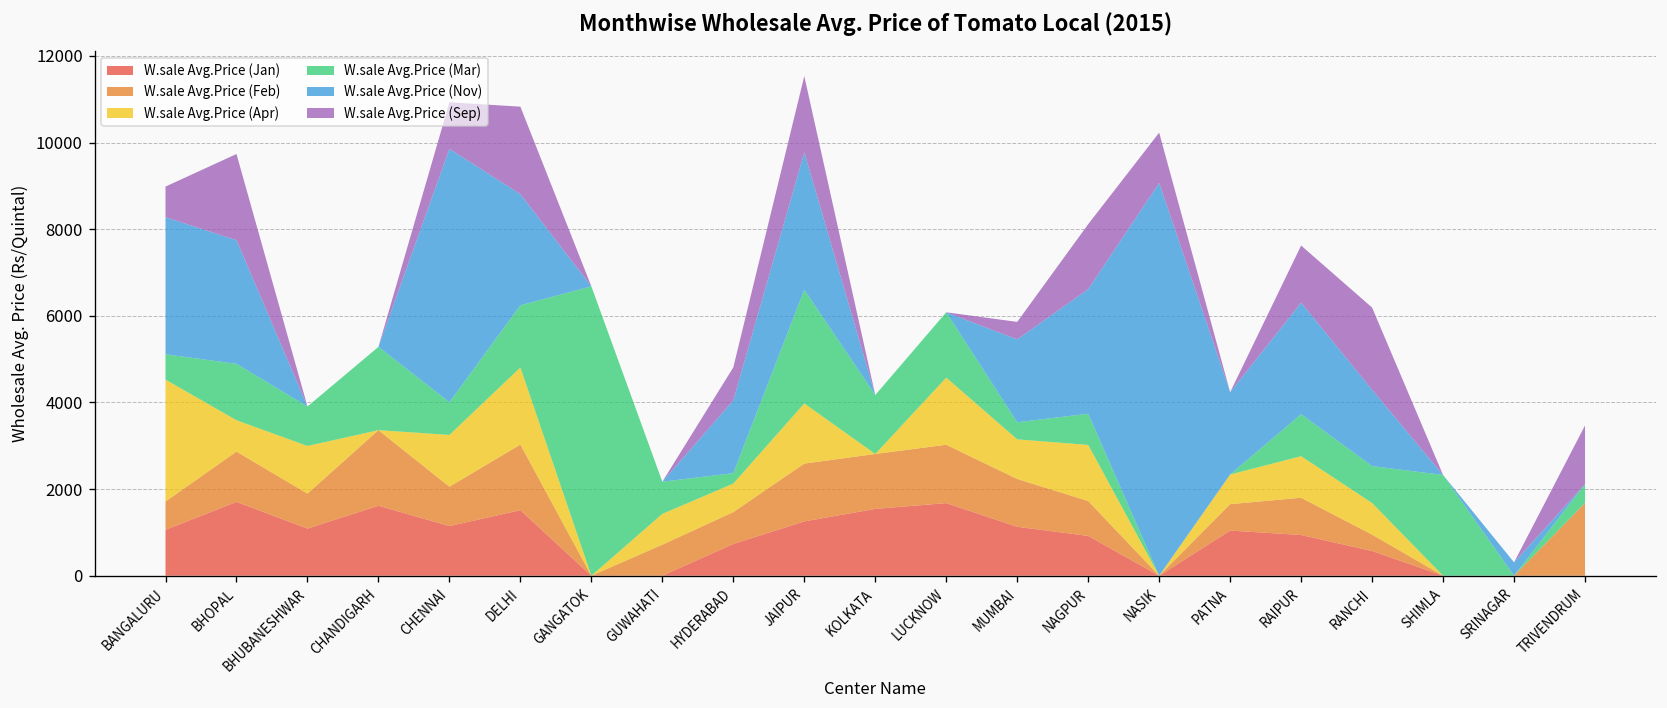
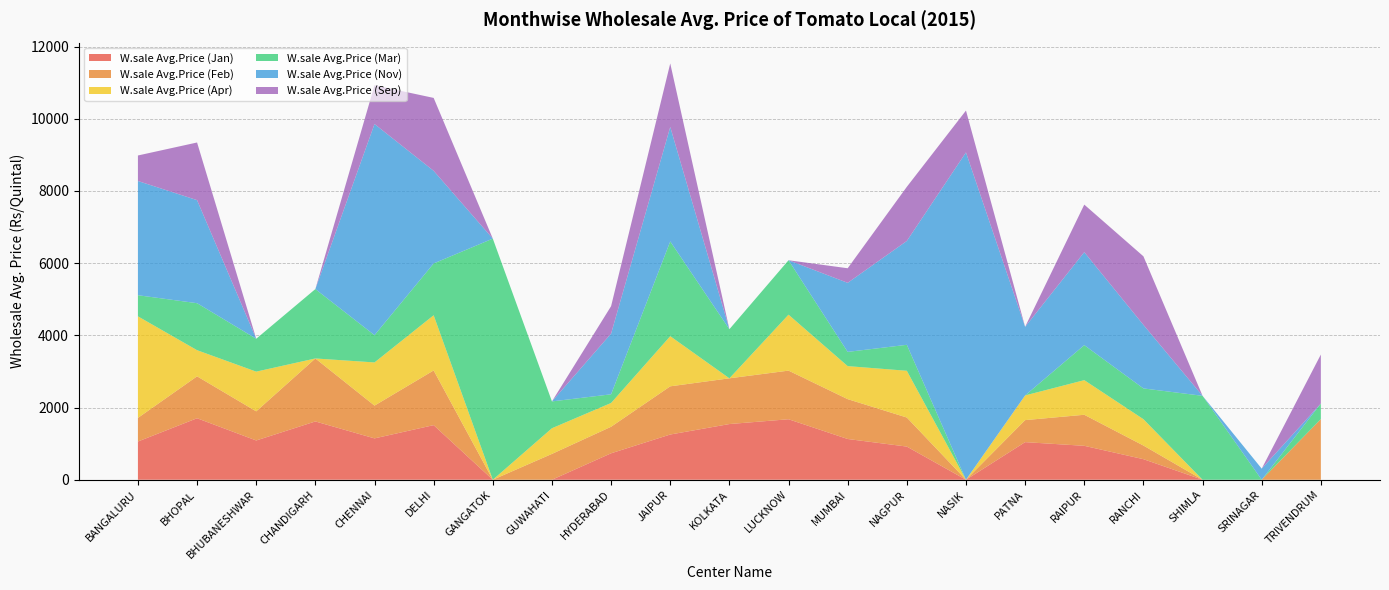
W.sale Avg.Price (Sep), BHOPAL: 2000 -> 1600
W.sale Avg.Price (Apr), DELHI: 1800 -> 1500
